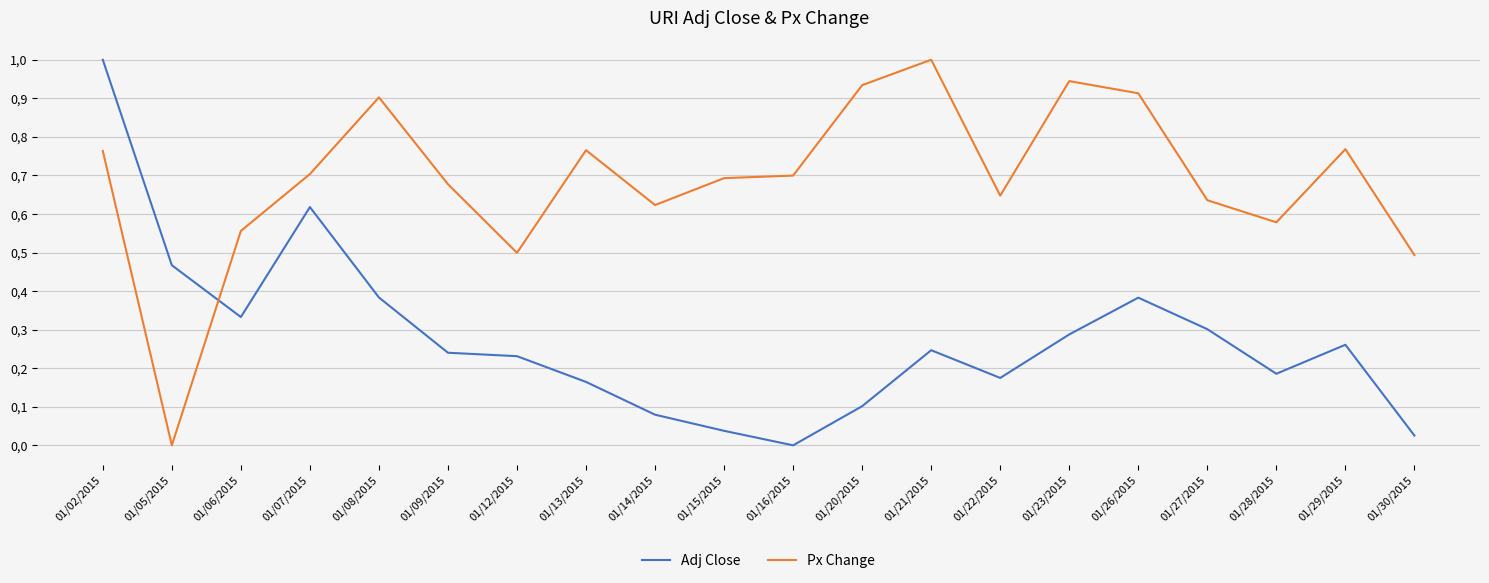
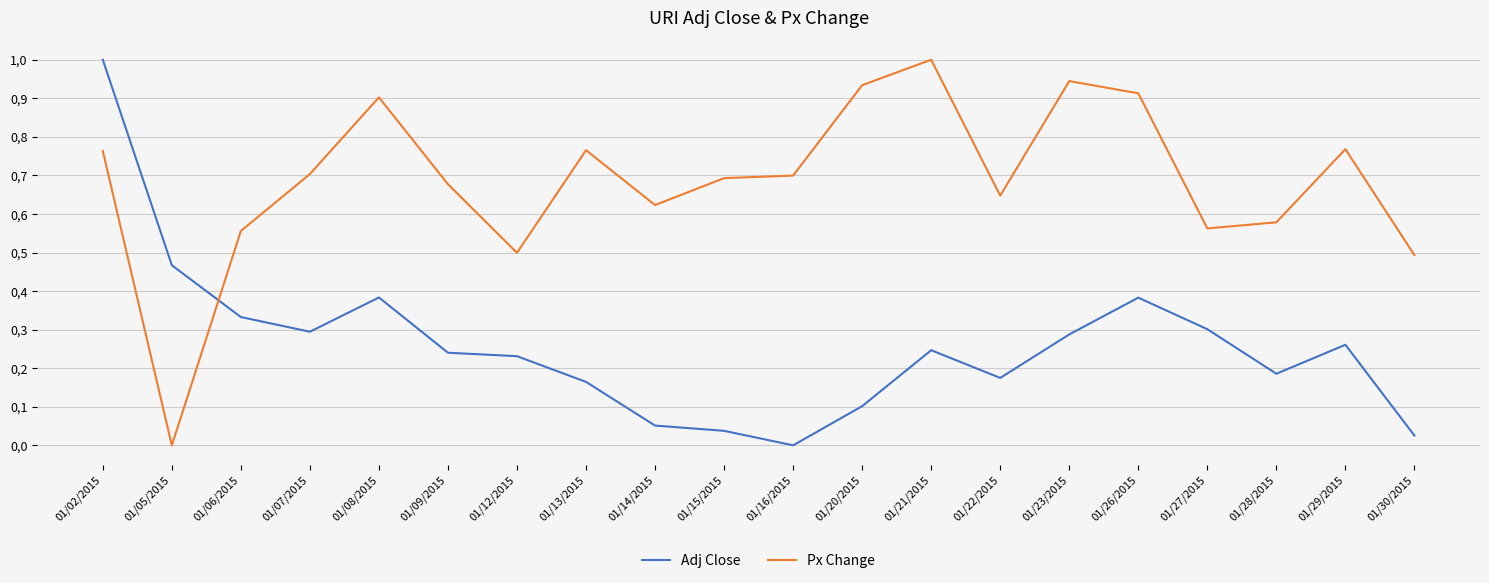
Adj Close, 01/07/2015: 6.2 -> 2.9
Adj Close, 01/14/2015: 0.8 -> 0.5
Px Change, 01/27/2015: 6.4 -> 5.6
